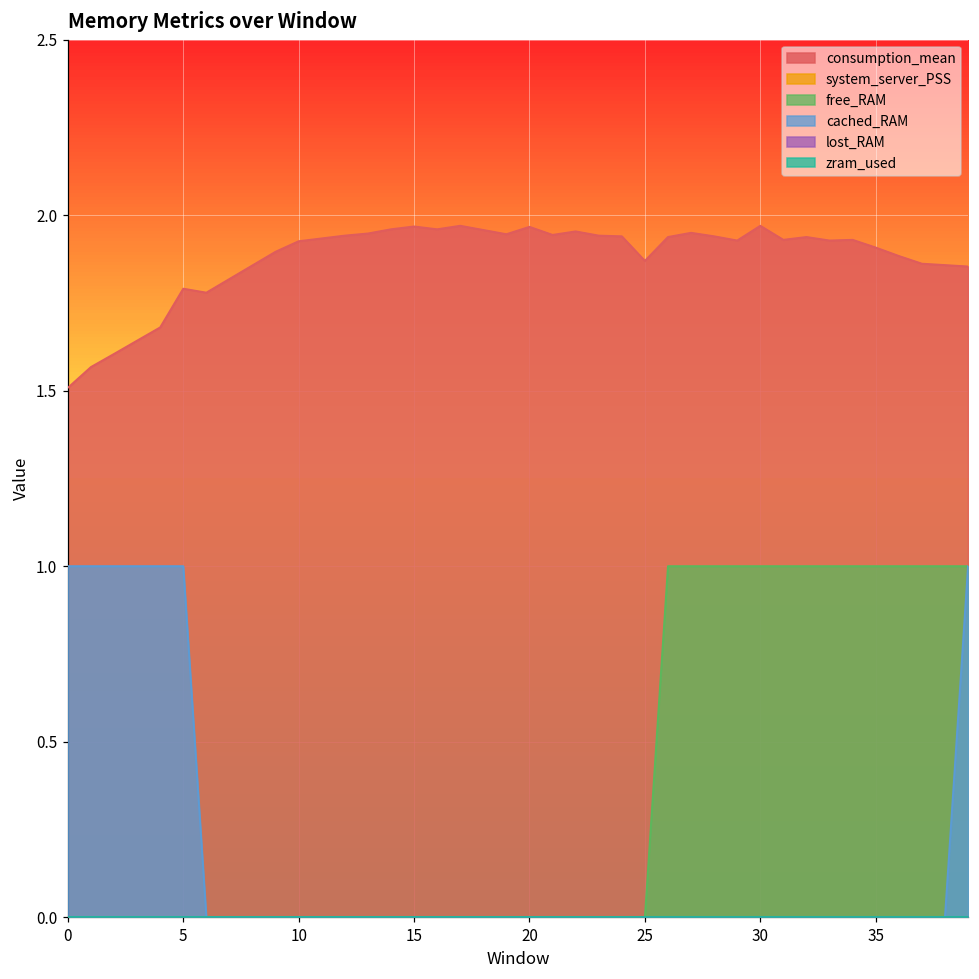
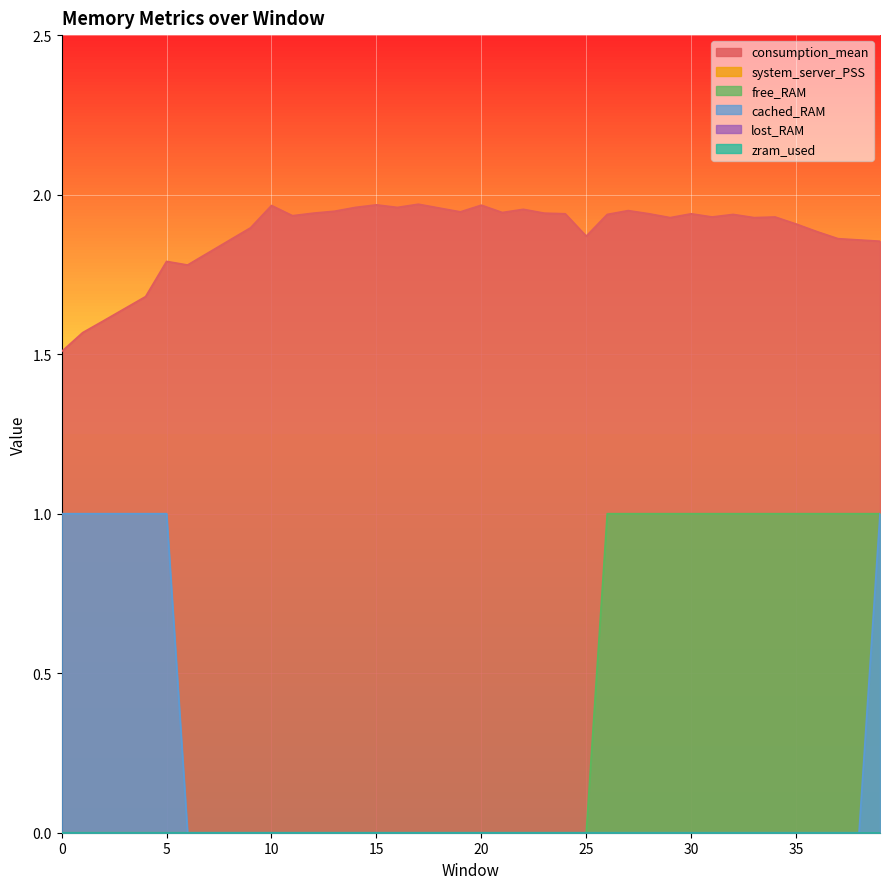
consumption_mean, 10: 1.93 -> 1.97
consumption_mean, 30: 1.97 -> 1.94
